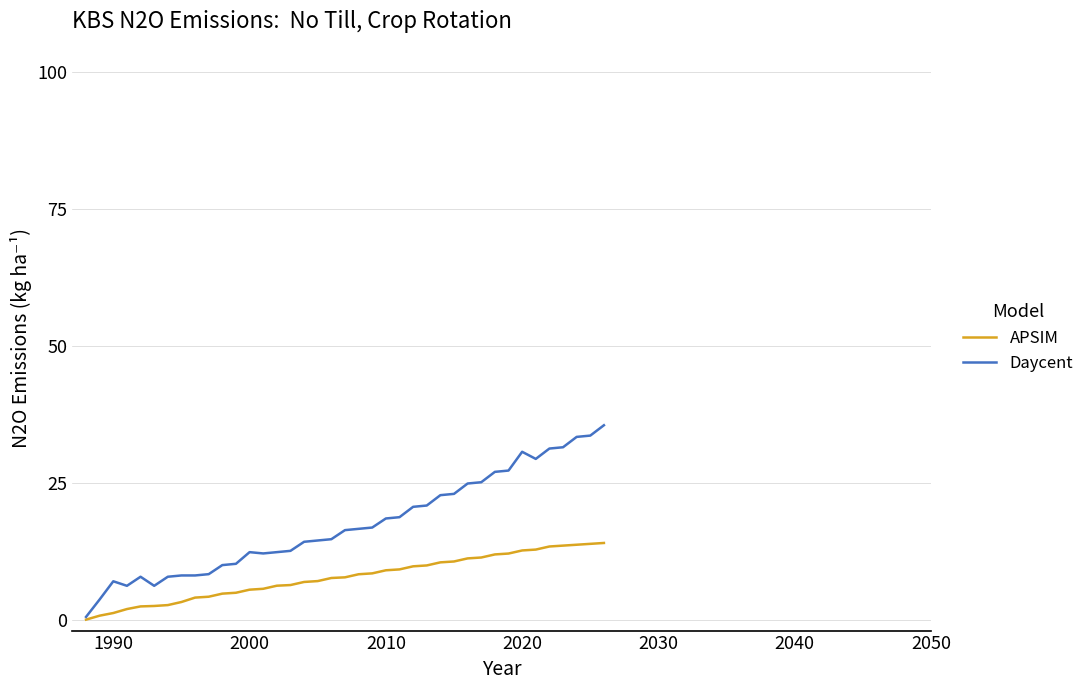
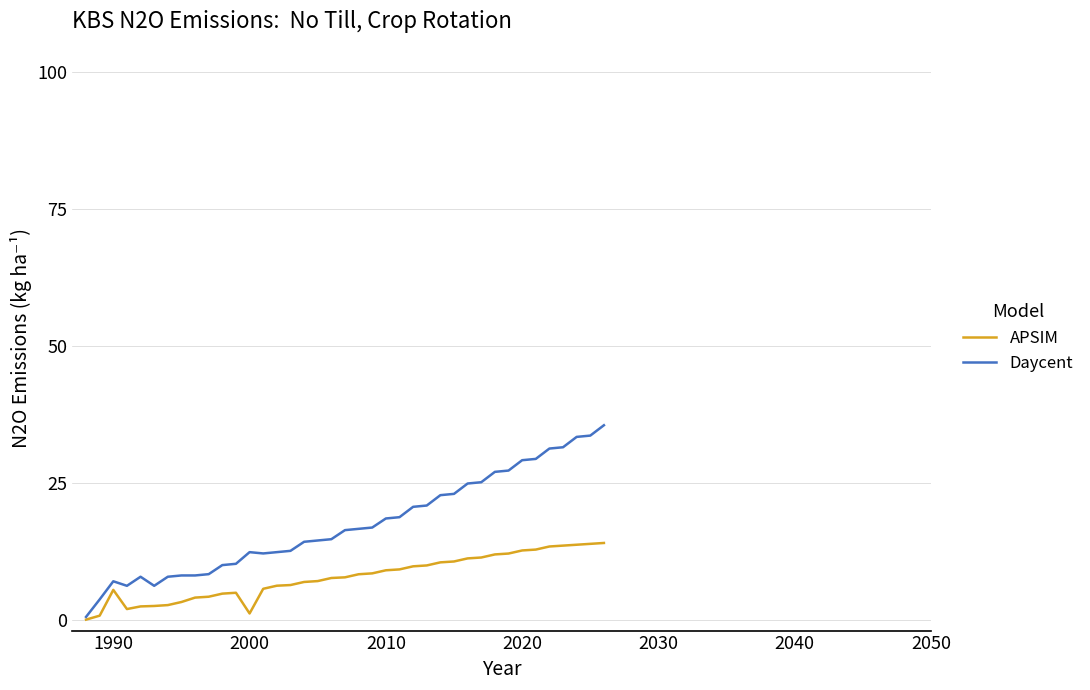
APSIM, 1990: 1 -> 5
APSIM, 2000: 5 -> 1
Daycent, 2020: 31 -> 29
